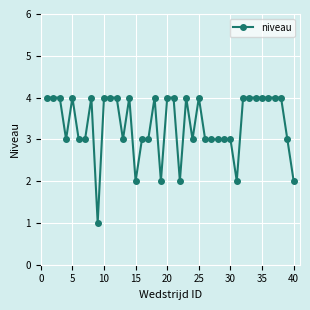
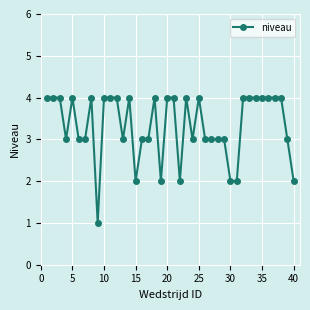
30: 3 -> 2
